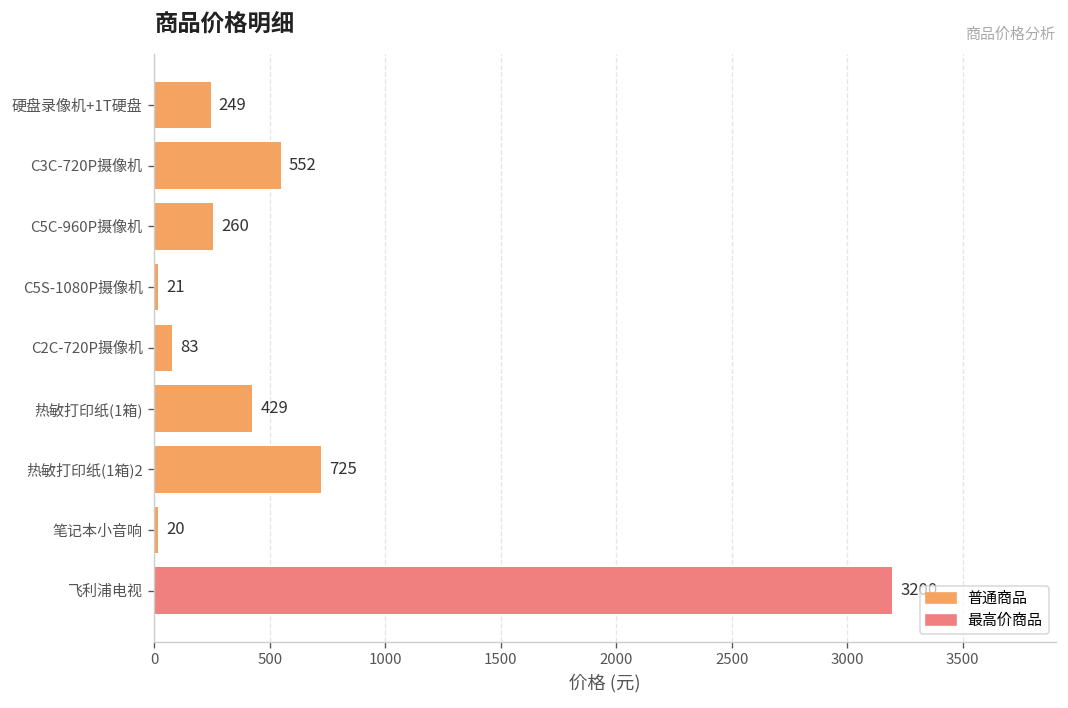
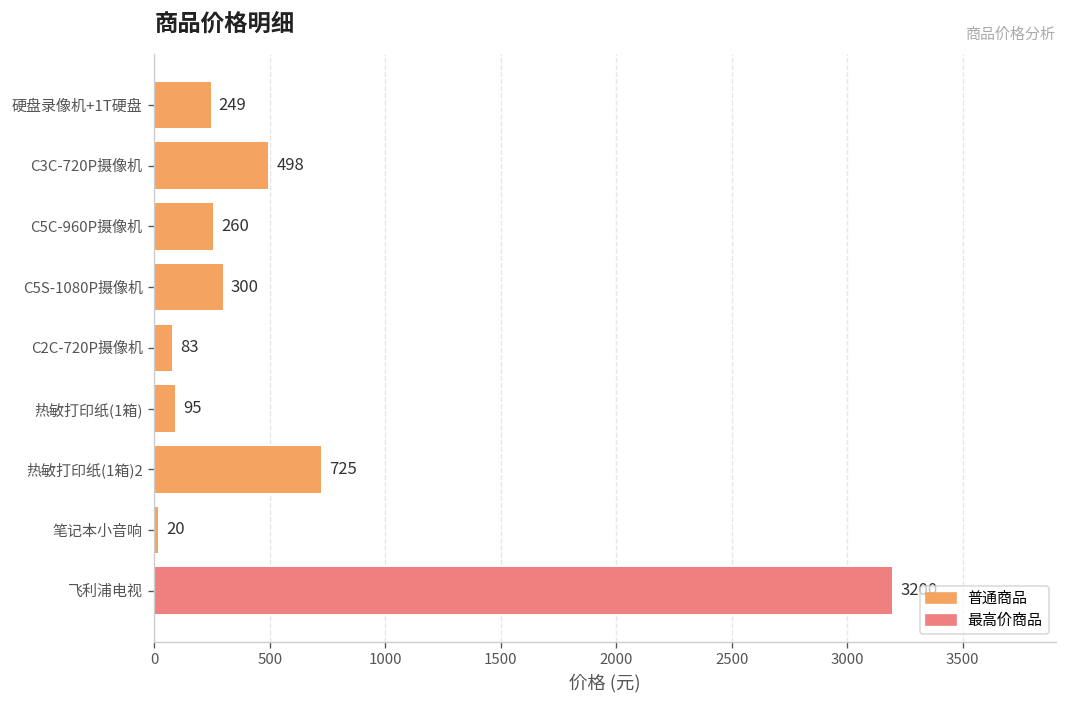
C3C-720P摄像机: 552 -> 498
C5S-1080P摄像机: 21 -> 300
热敏打印纸(1箱): 429 -> 95
